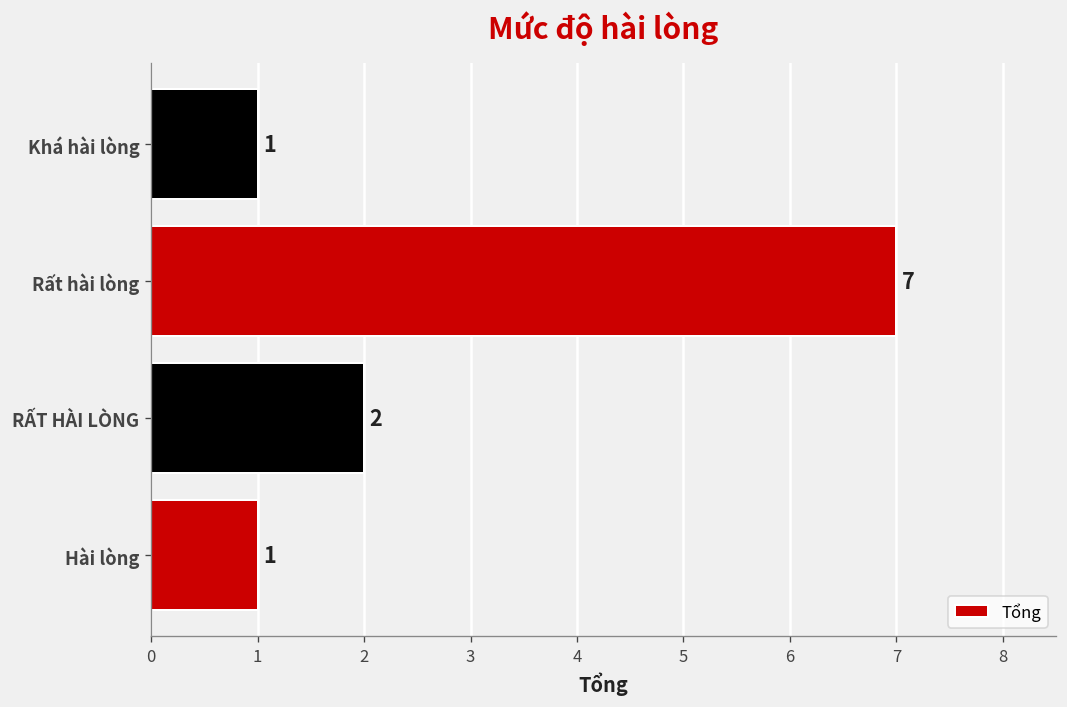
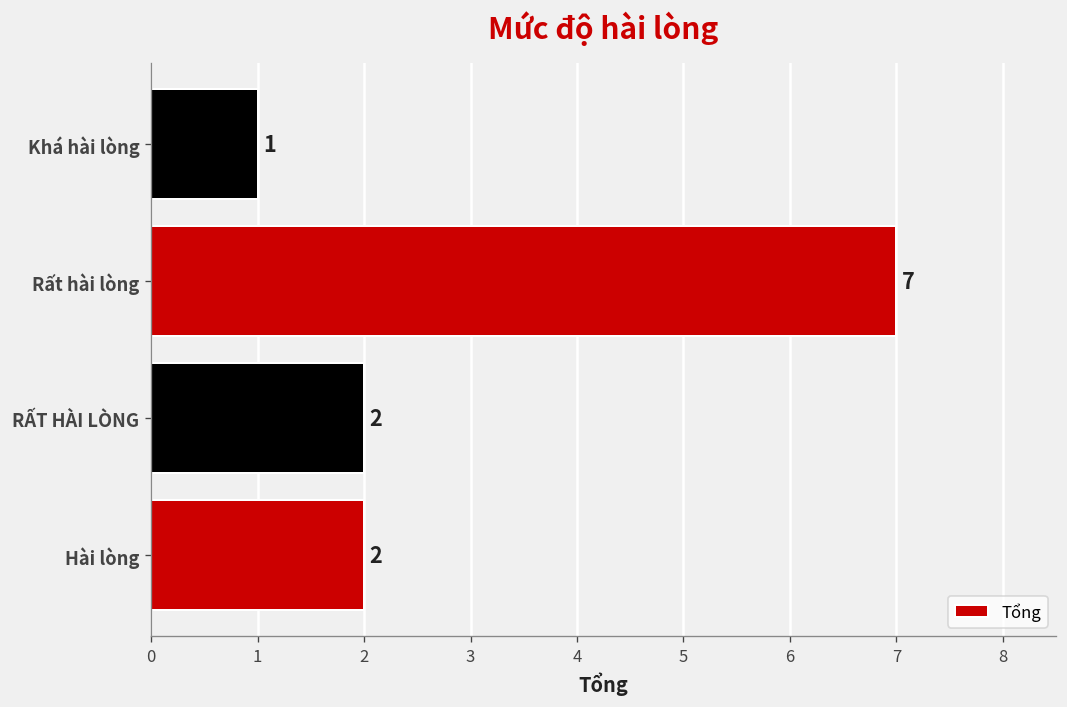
Hài lòng: 1 -> 2
